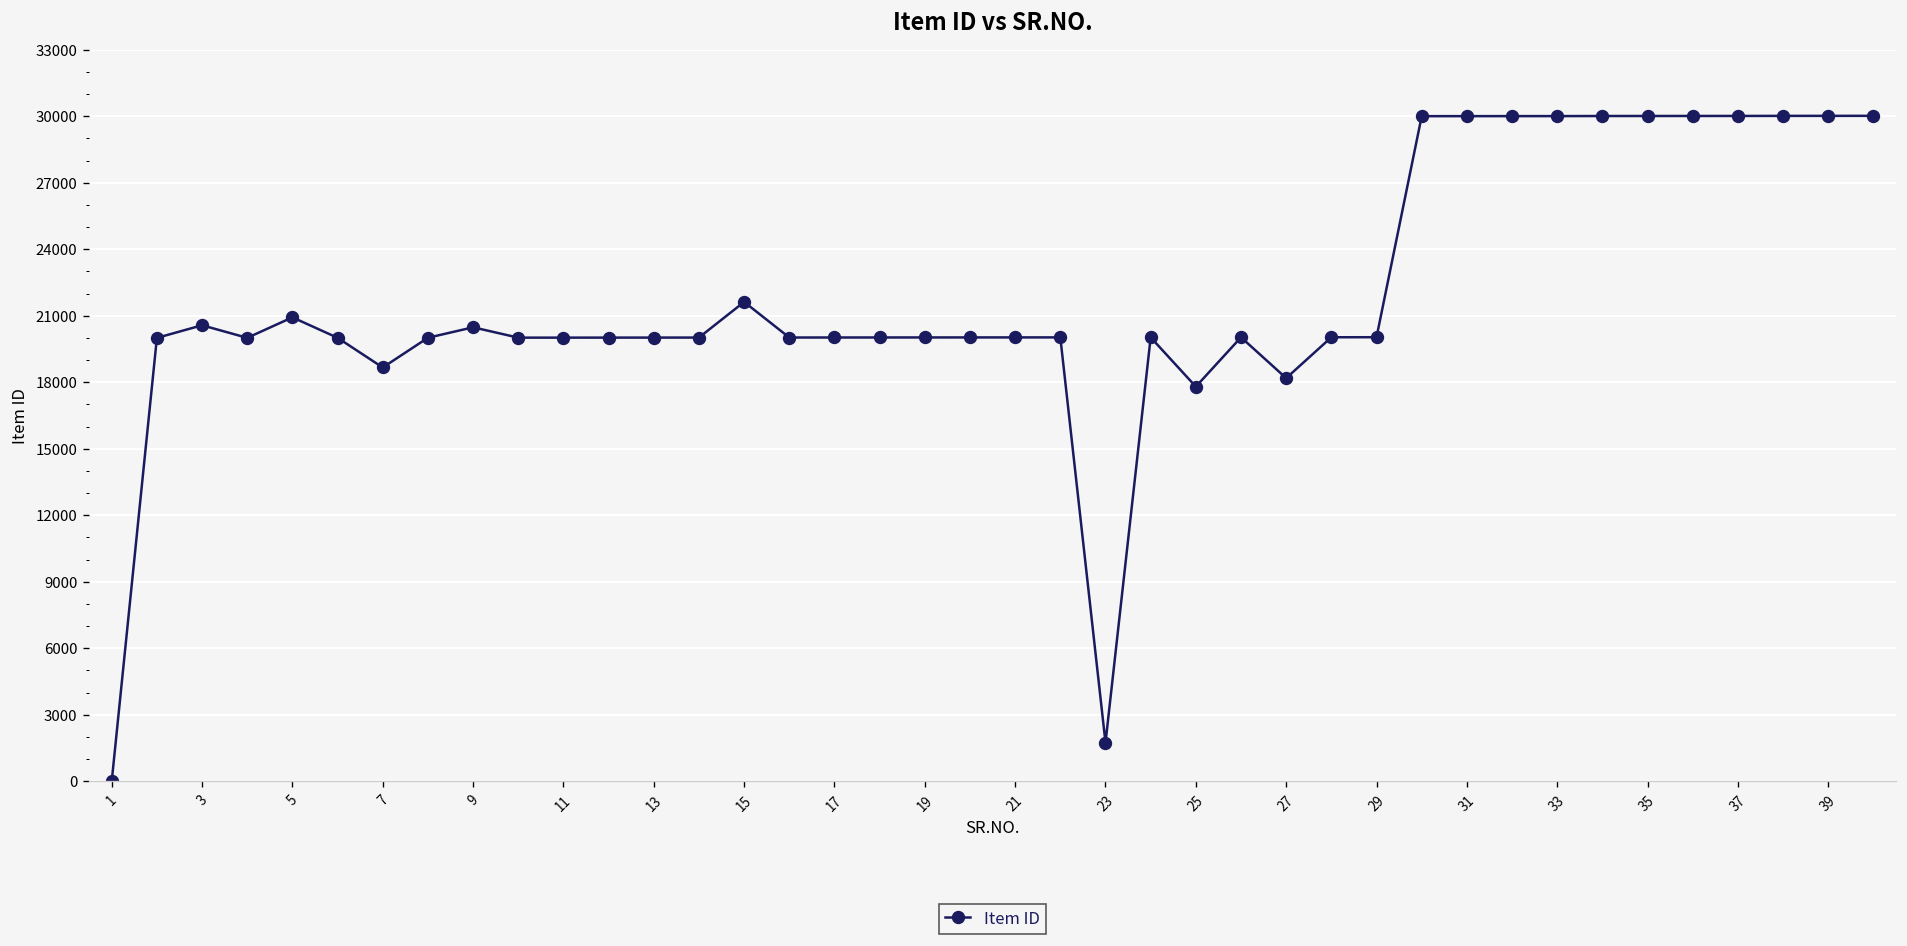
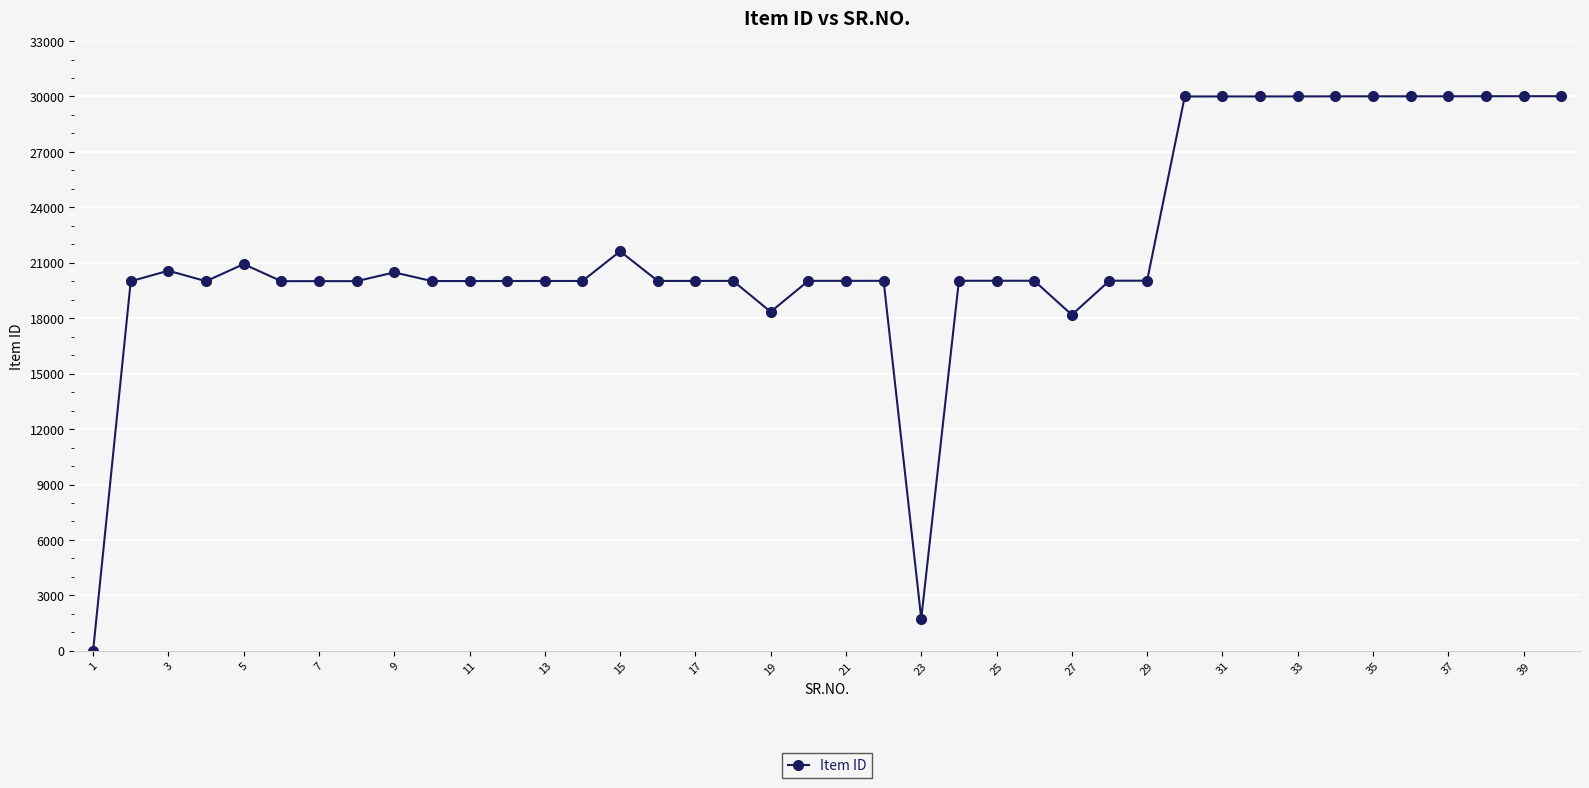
7: 18700 -> 20000
19: 20000 -> 18300
25: 17800 -> 20000
